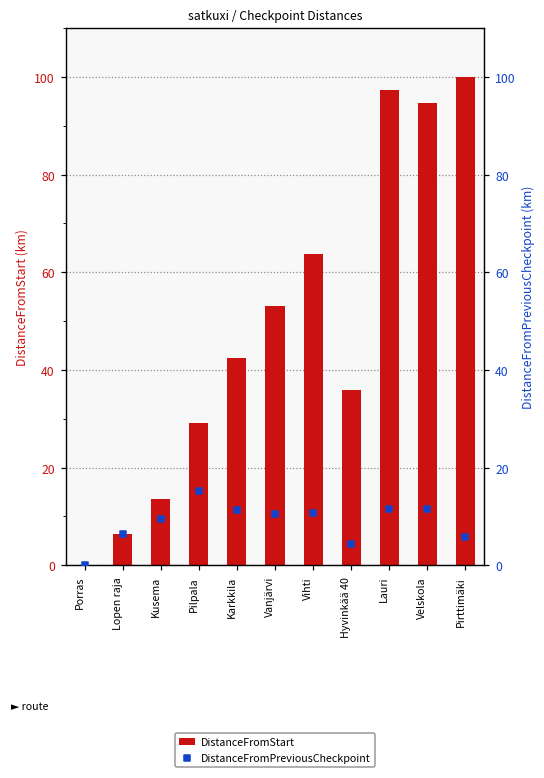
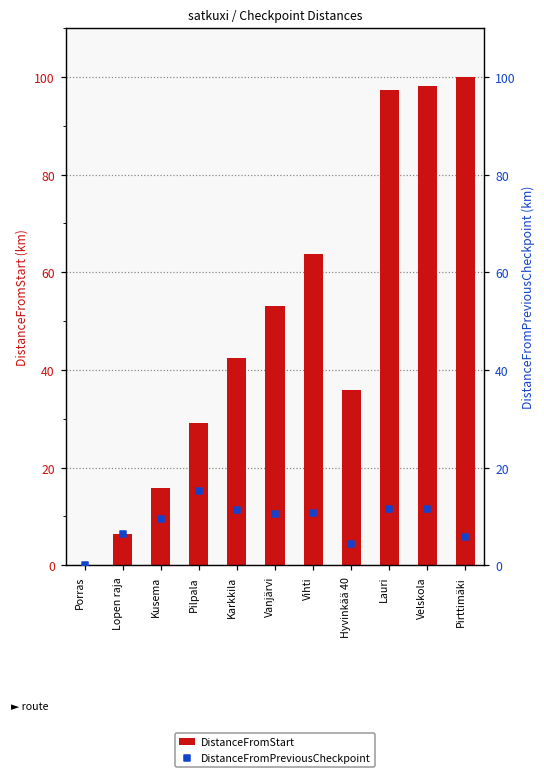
DistanceFromStart, Kusema: 14 -> 16
DistanceFromStart, Velskola: 95 -> 98
